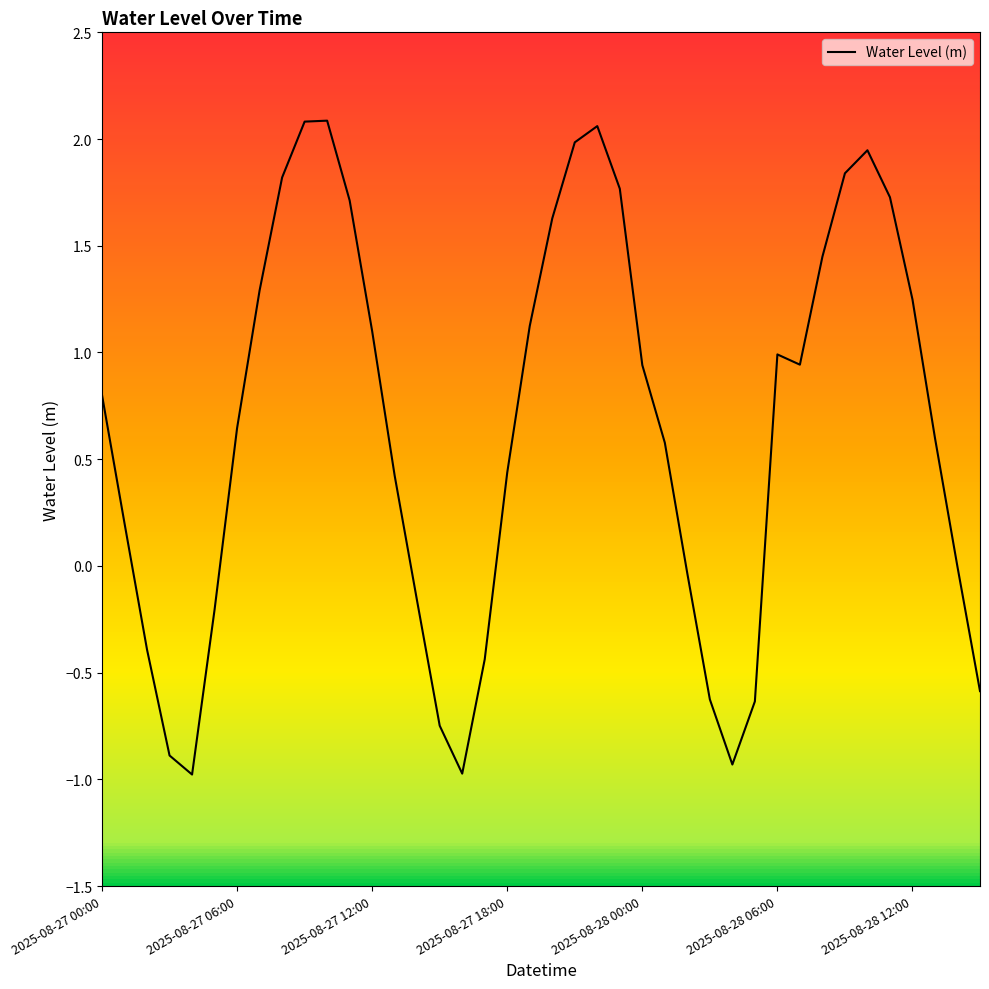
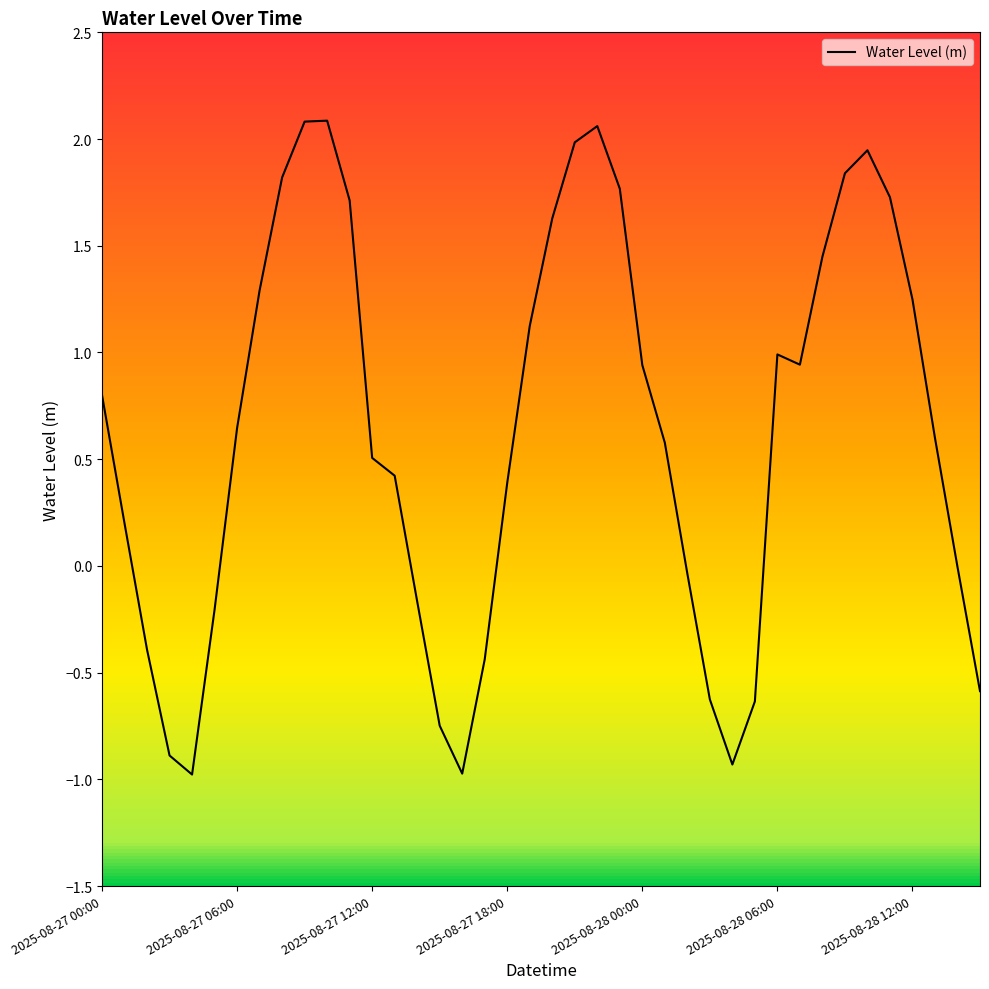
2025-08-27 12:00: 1.10 -> 0.51
2025-08-27 18:00: 0.44 -> 0.39
